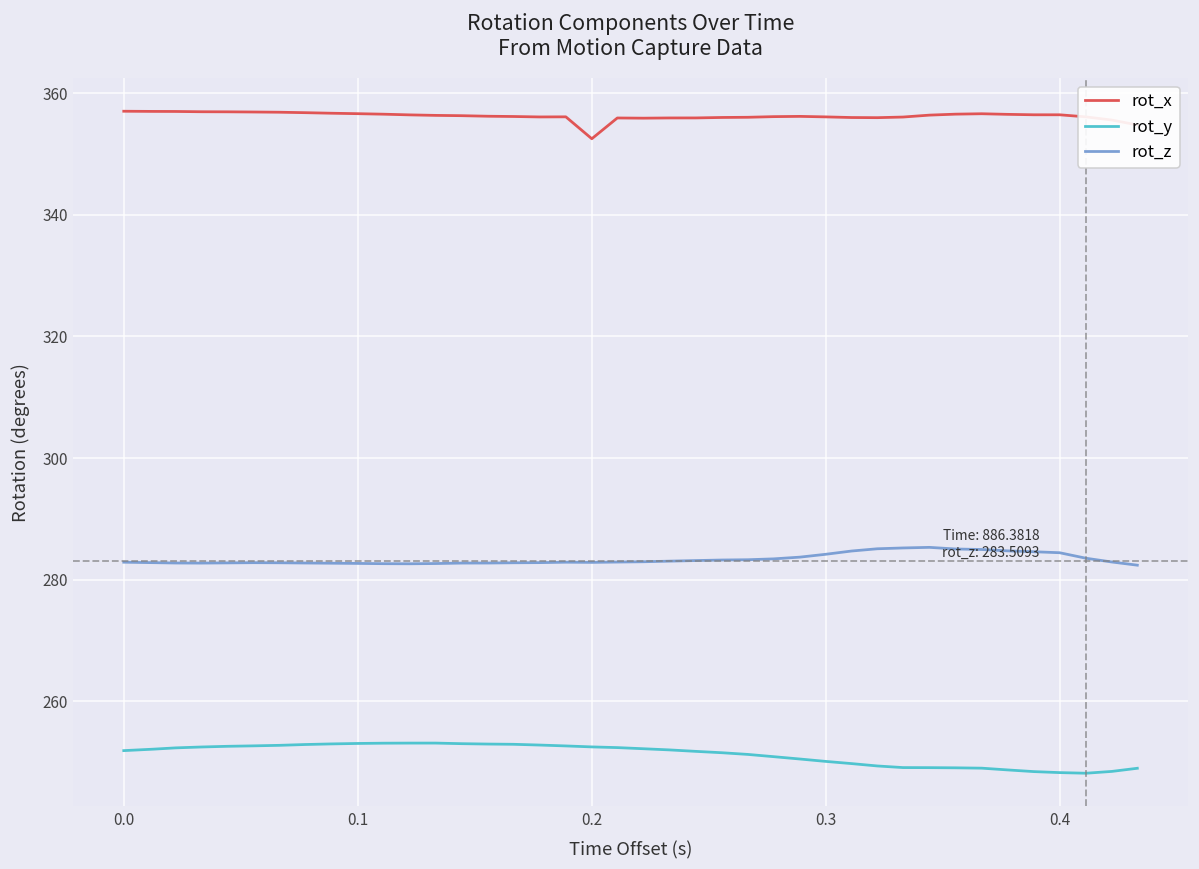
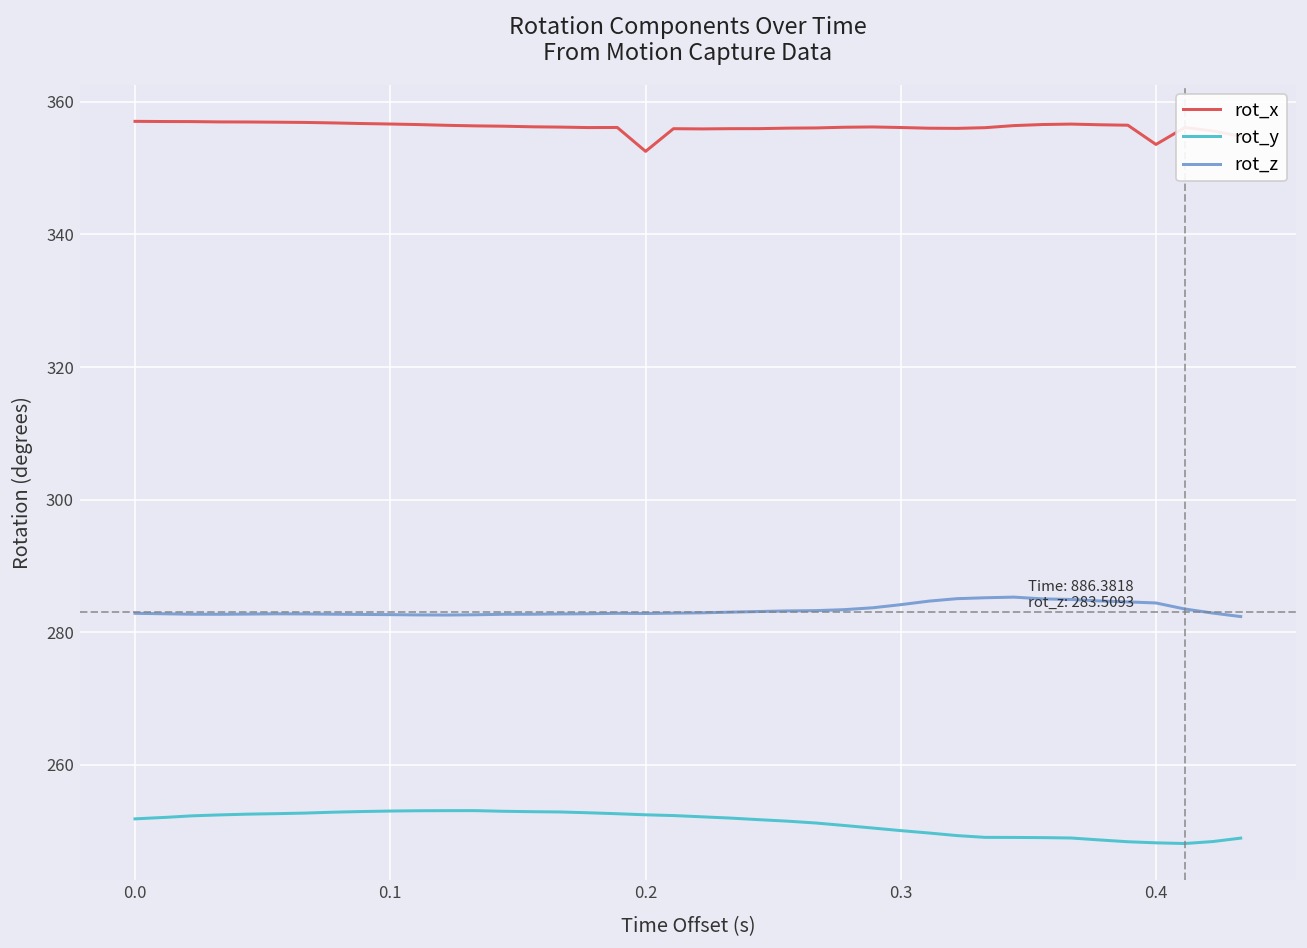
rot_x, 0.4: 356 -> 354
